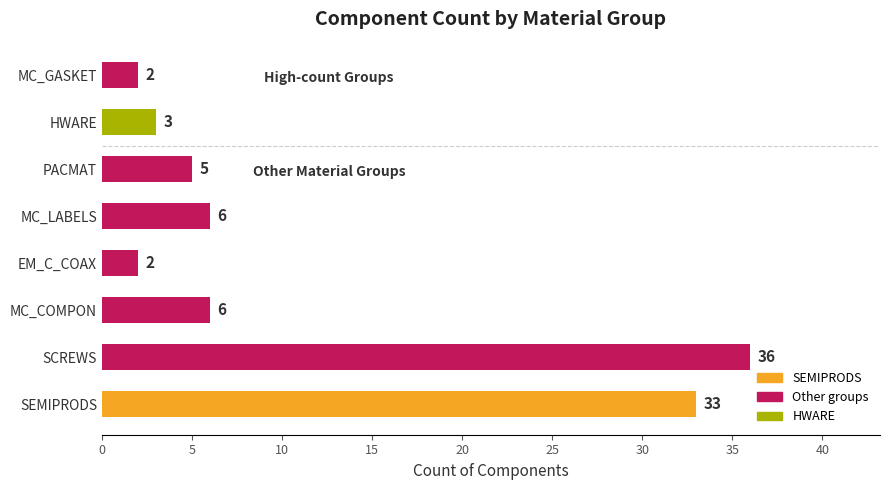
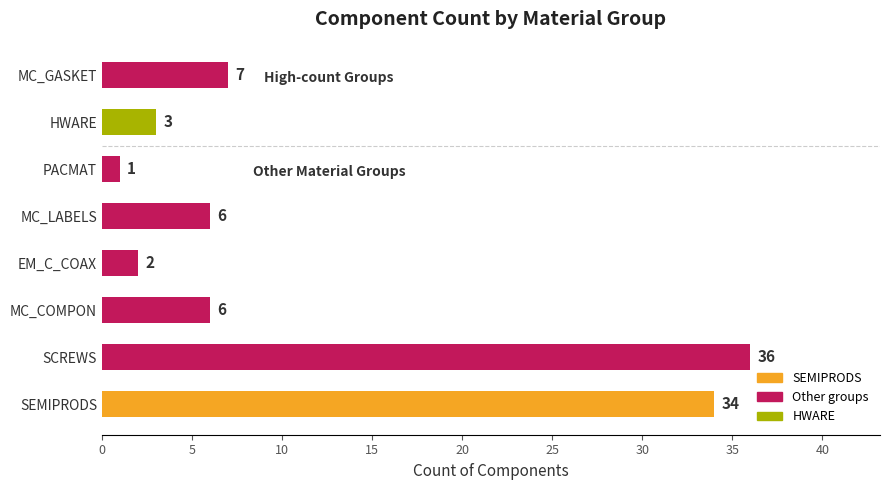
MC_GASKET: 2 -> 7
PACMAT: 5 -> 1
SEMIPRODS: 33 -> 34
